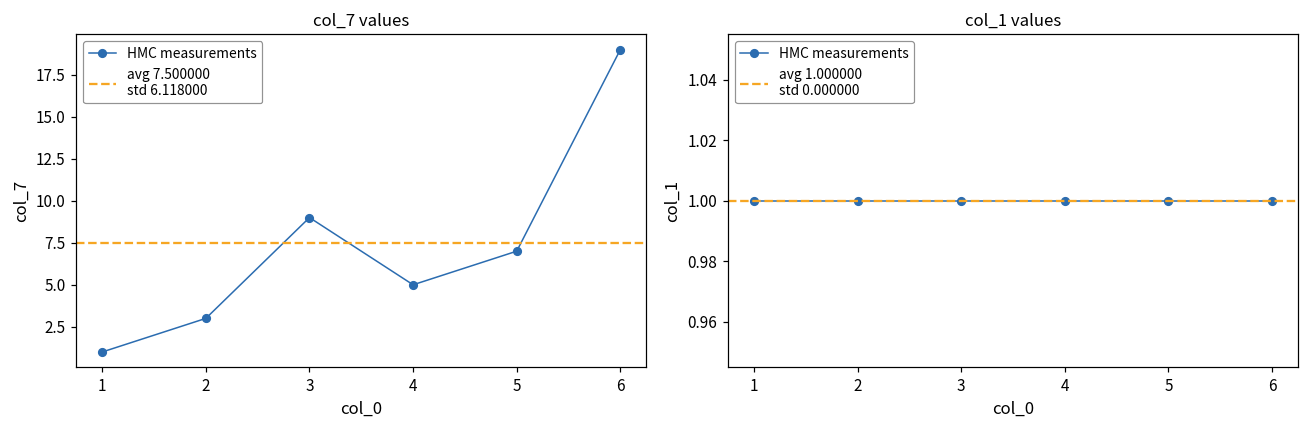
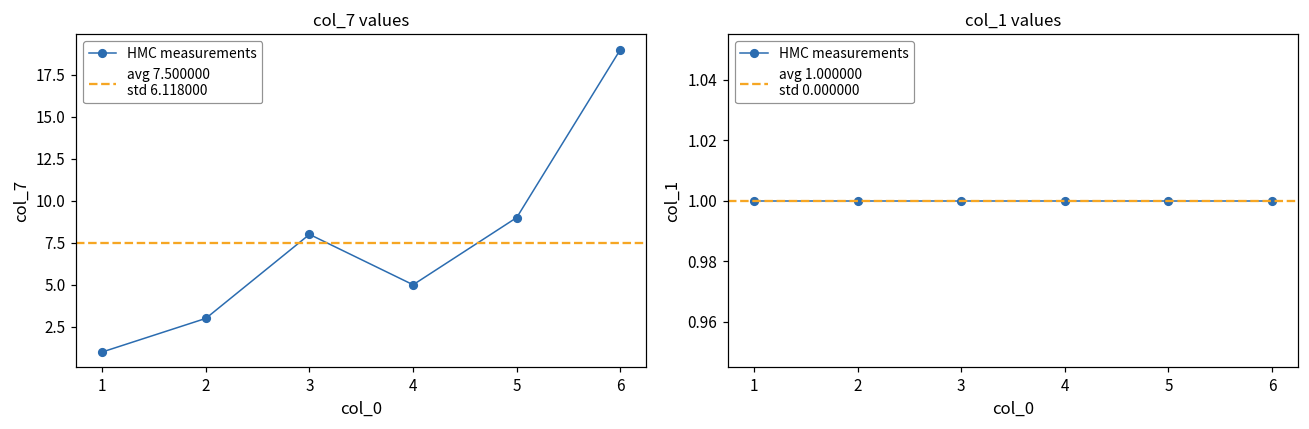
col_7 values, 3: 9 -> 8
col_7 values, 5: 7 -> 9
